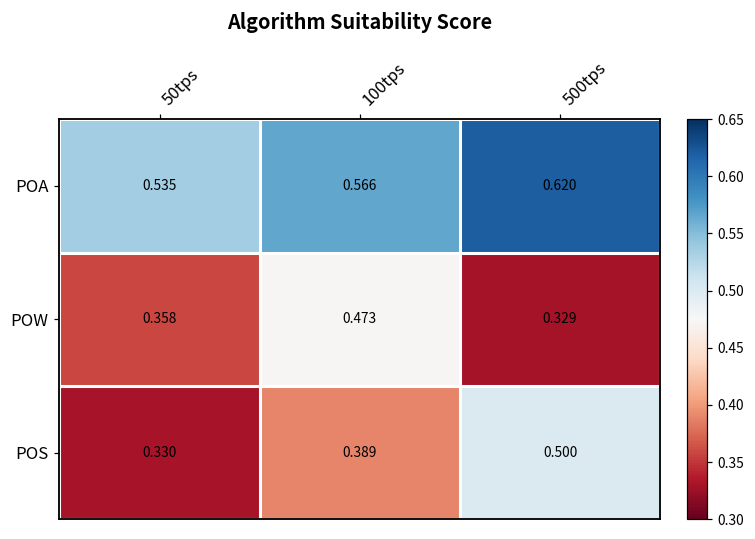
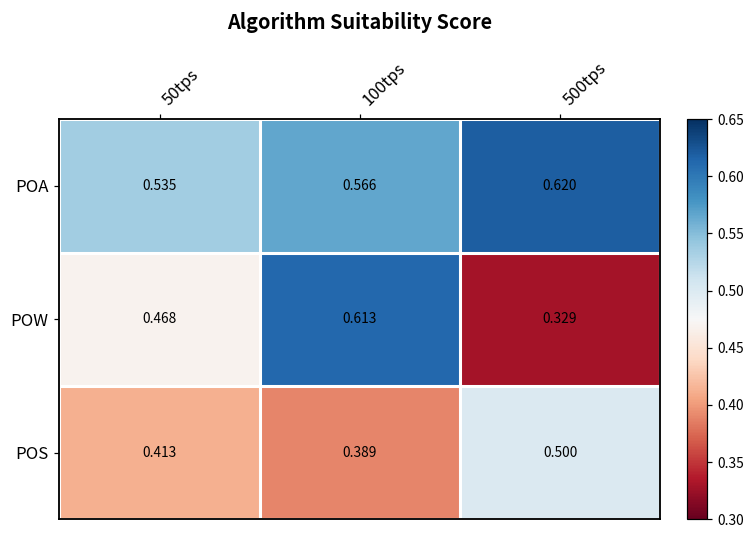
POW, 50tps: 0.358 -> 0.468
POW, 100tps: 0.473 -> 0.613
POS, 50tps: 0.330 -> 0.413
